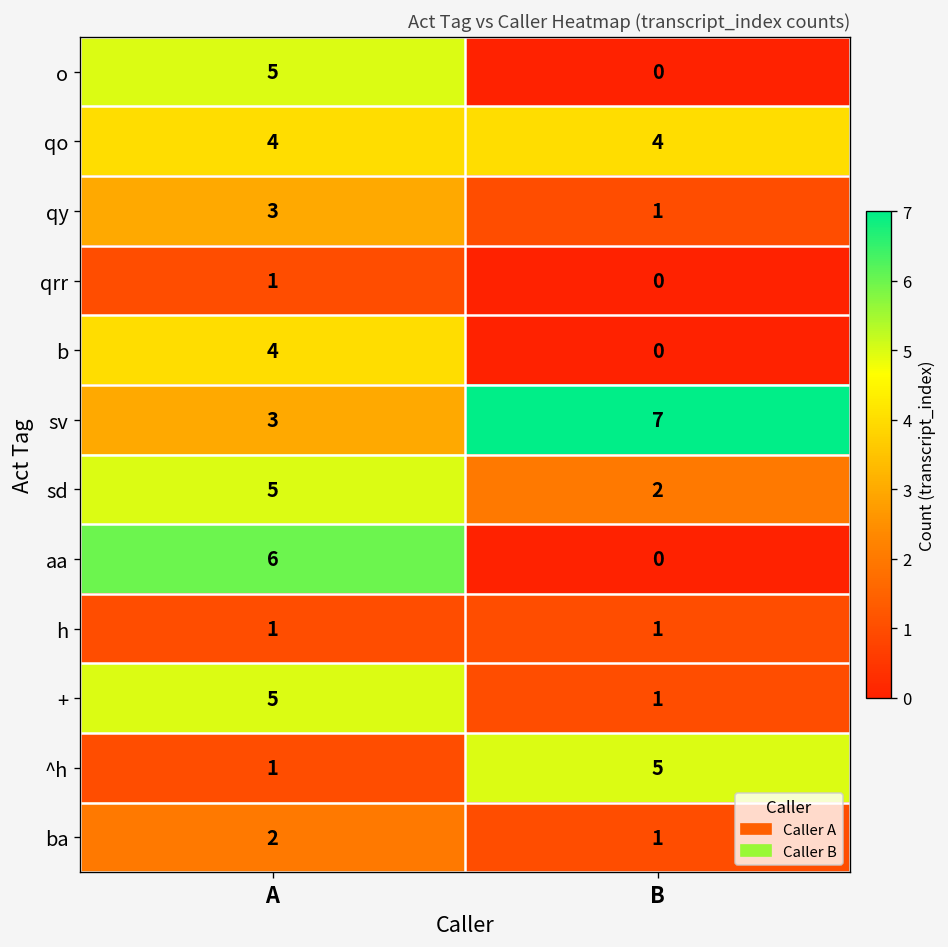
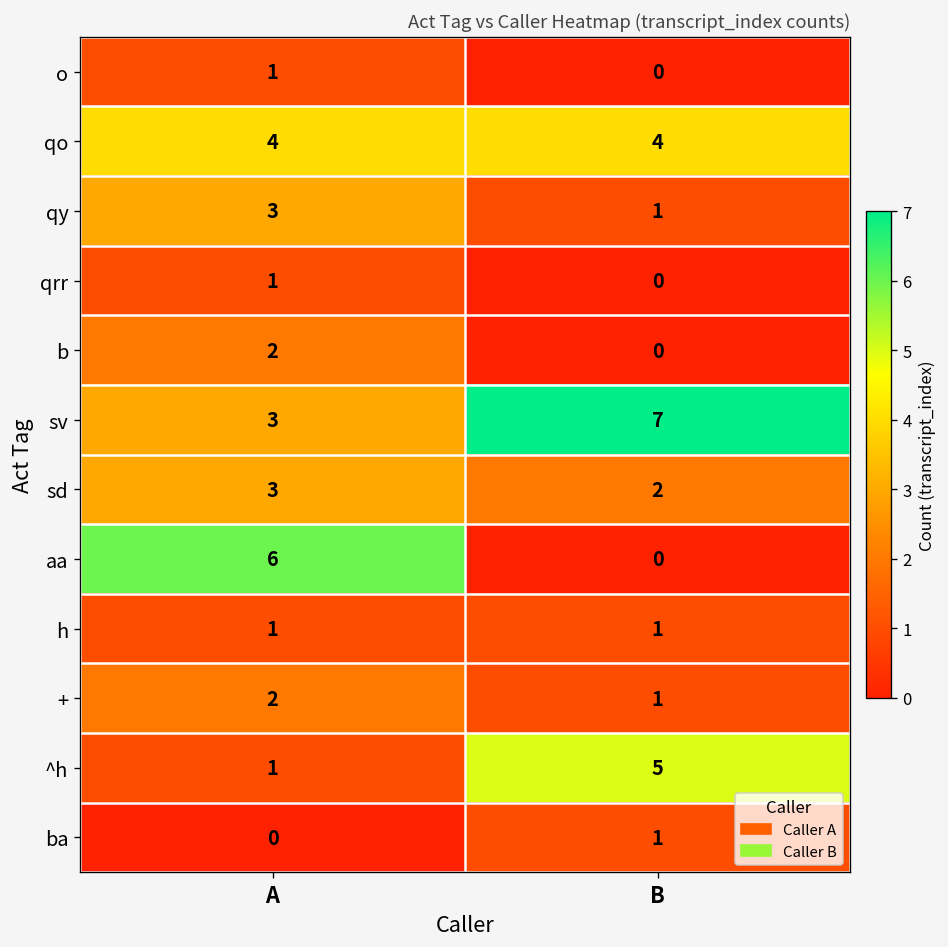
o, A: 5 -> 1
b, A: 4 -> 2
sd, A: 5 -> 3
+, A: 5 -> 2
ba, A: 2 -> 0
